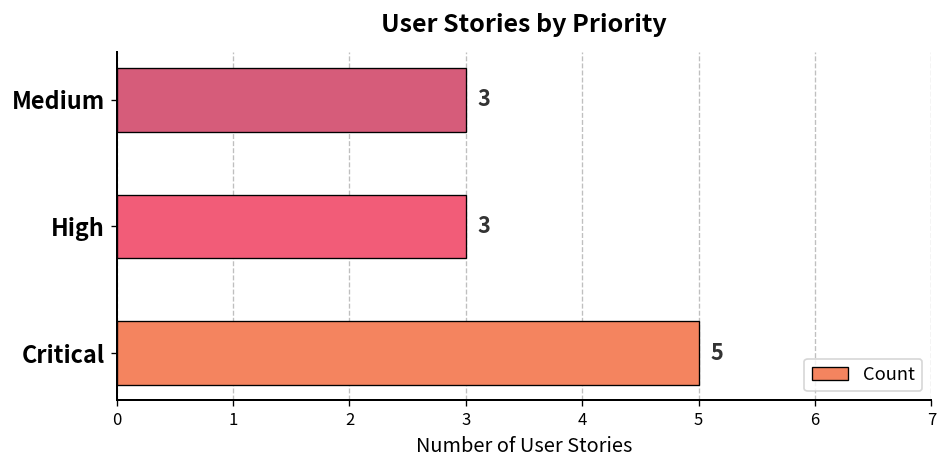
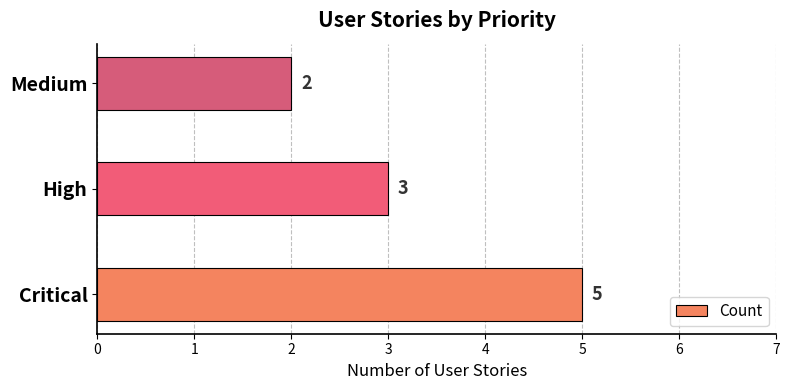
Medium: 3 -> 2
